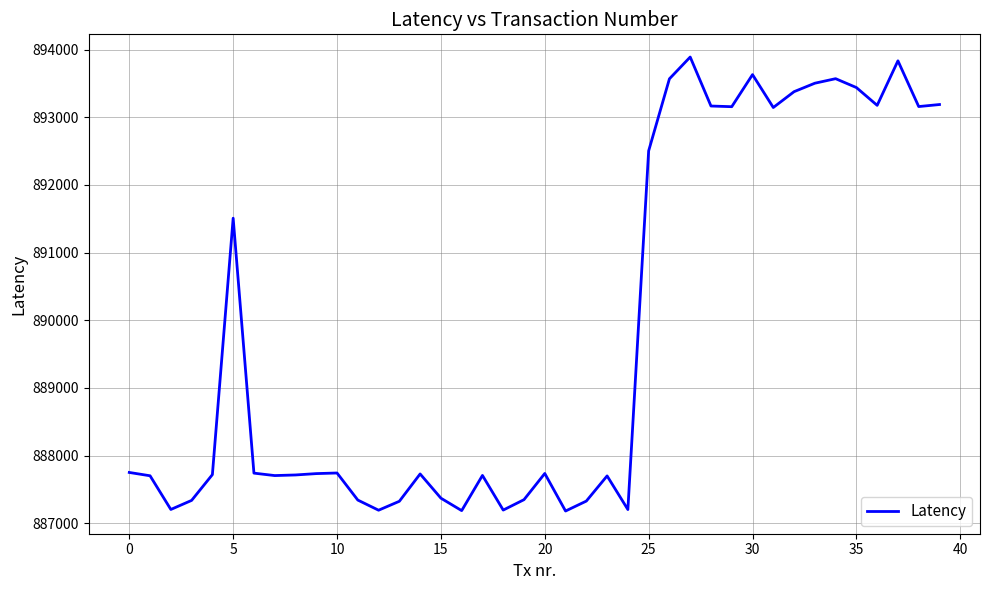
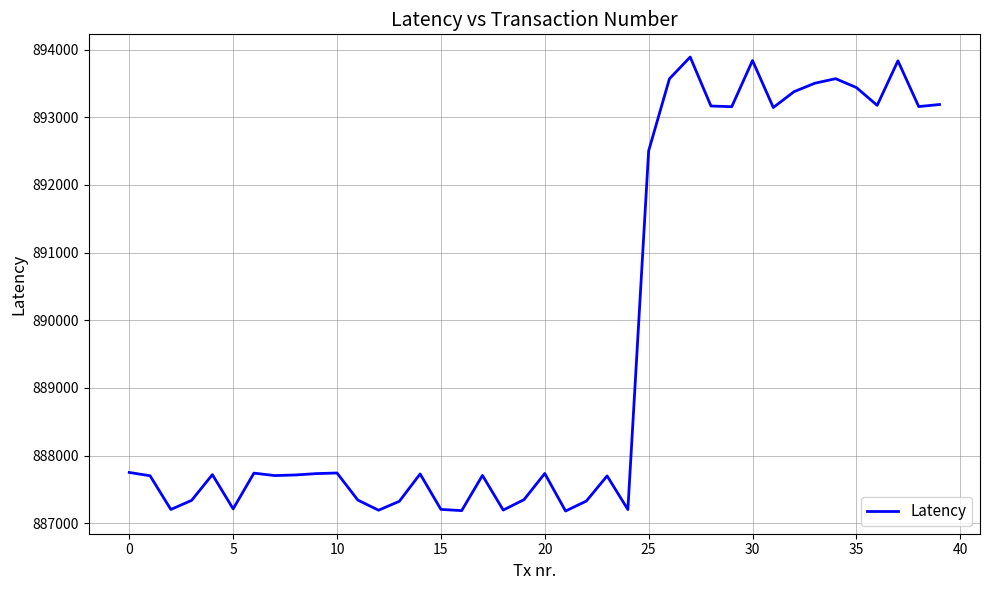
5: 891500 -> 887200
15: 887400 -> 887200
30: 893600 -> 893800
